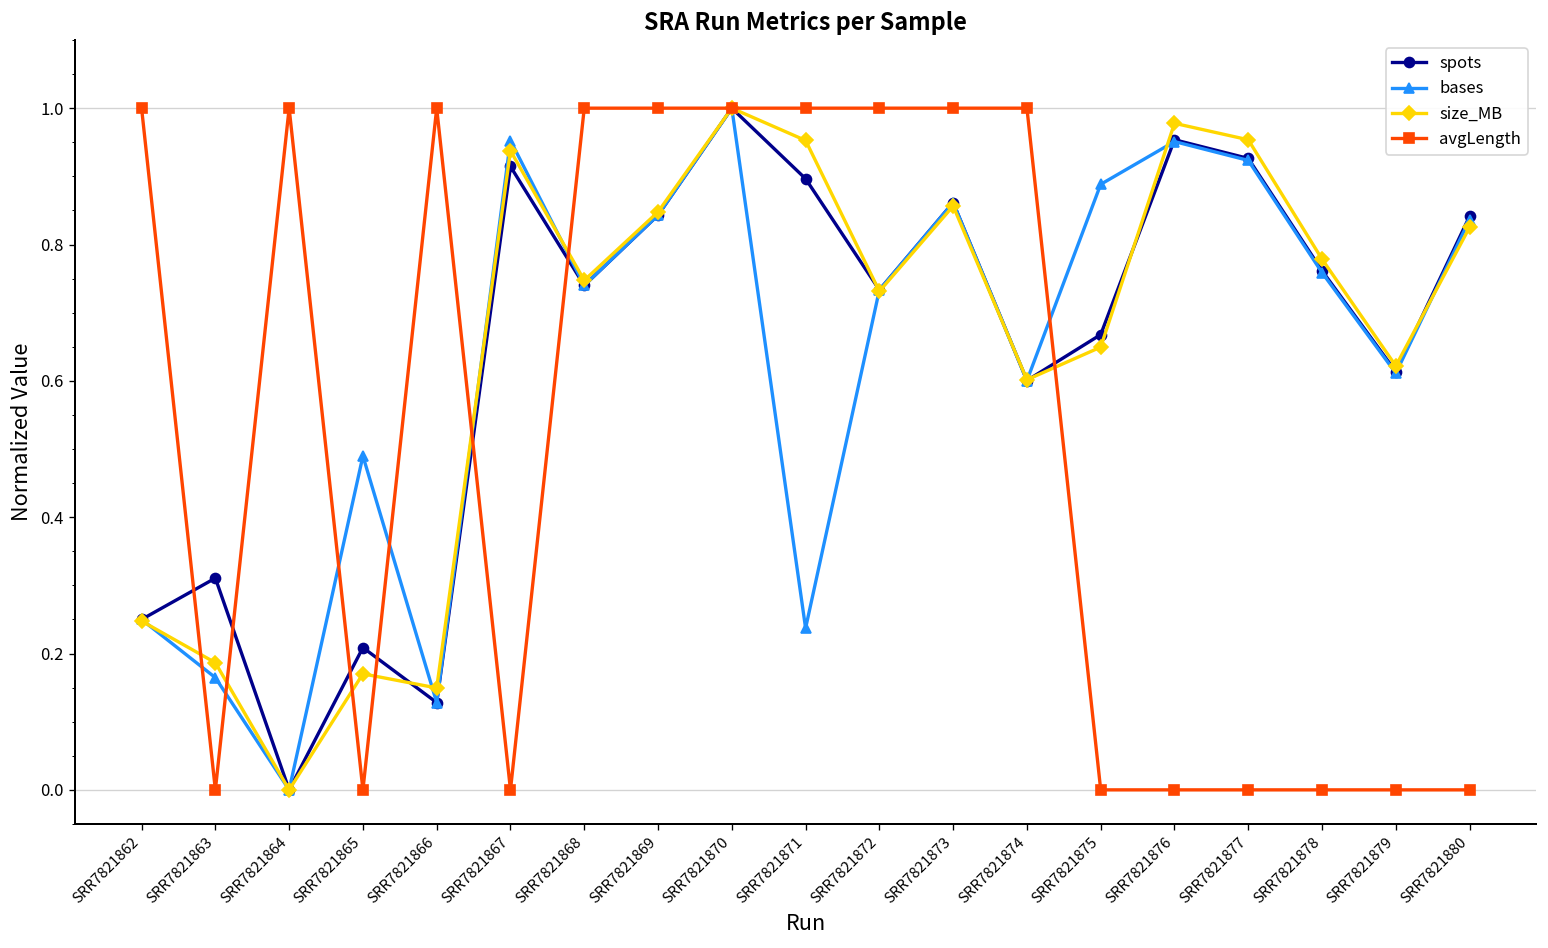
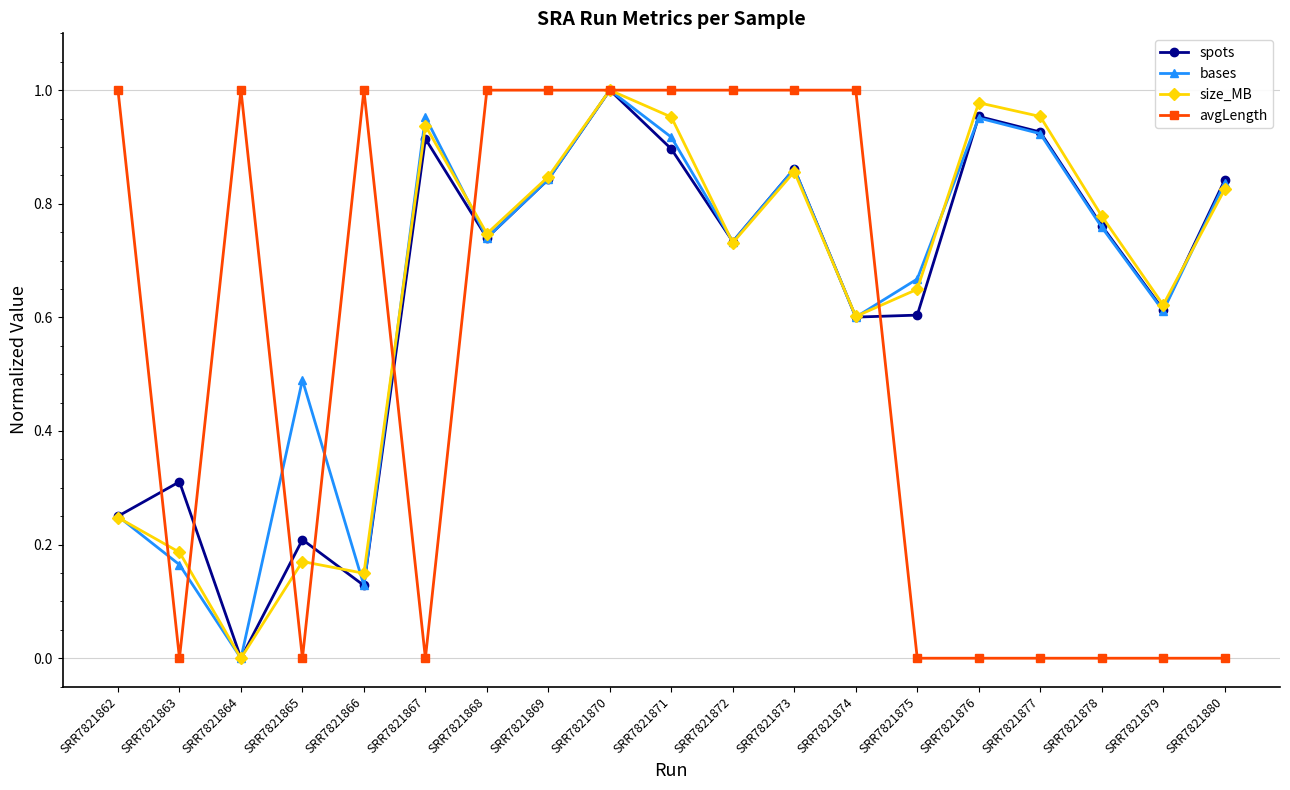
bases, SRR7821871: 0.24 -> 0.92
spots, SRR7821875: 0.67 -> 0.60
bases, SRR7821875: 0.89 -> 0.67
